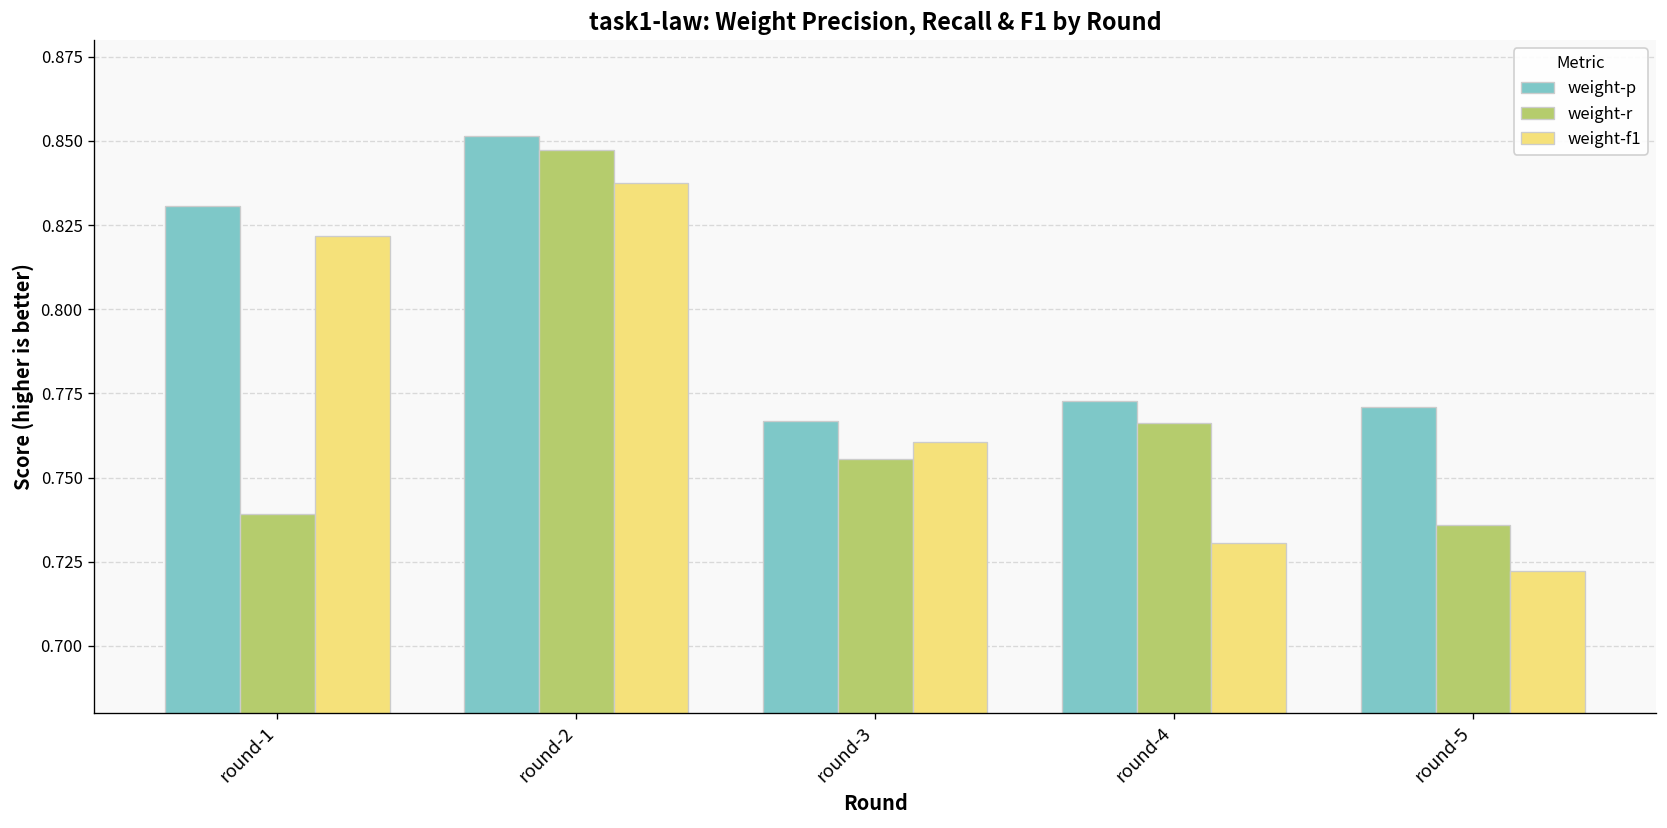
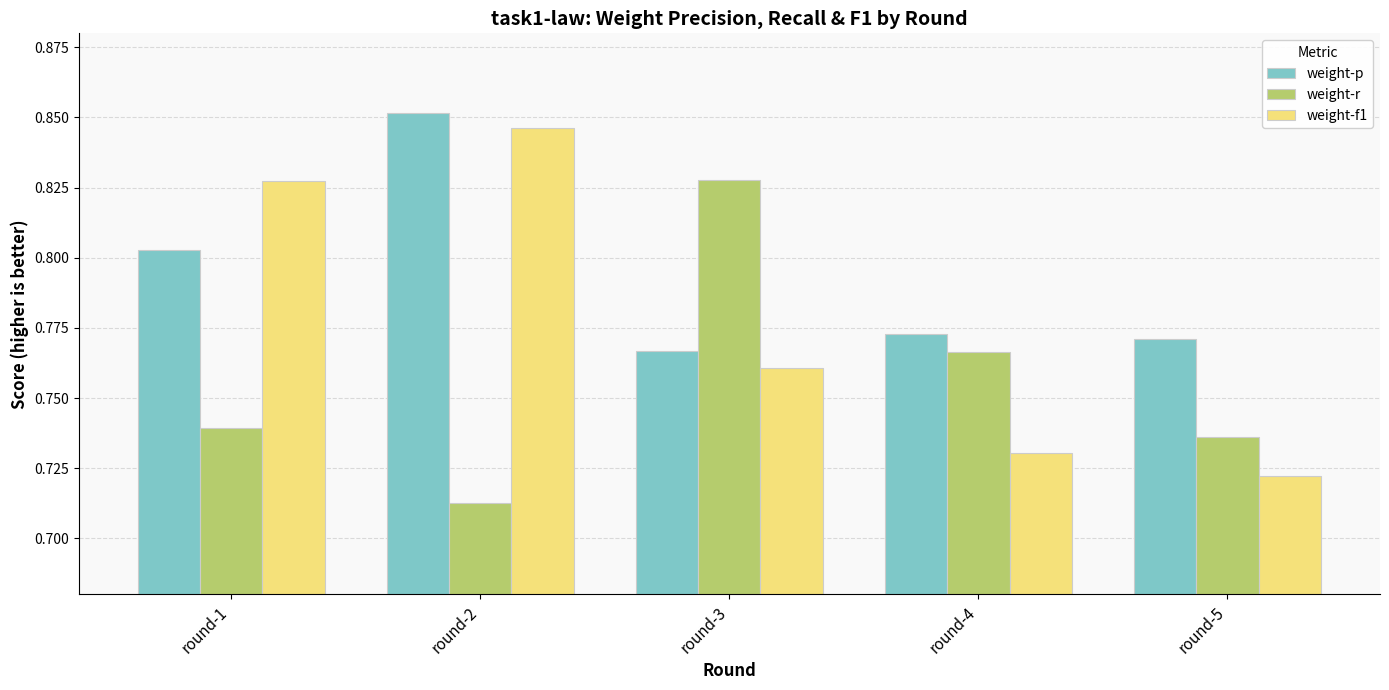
weight-p, round-1: 0.831 -> 0.803
weight-f1, round-1: 0.822 -> 0.827
weight-r, round-2: 0.847 -> 0.713
weight-f1, round-2: 0.837 -> 0.846
weight-r, round-3: 0.756 -> 0.828
